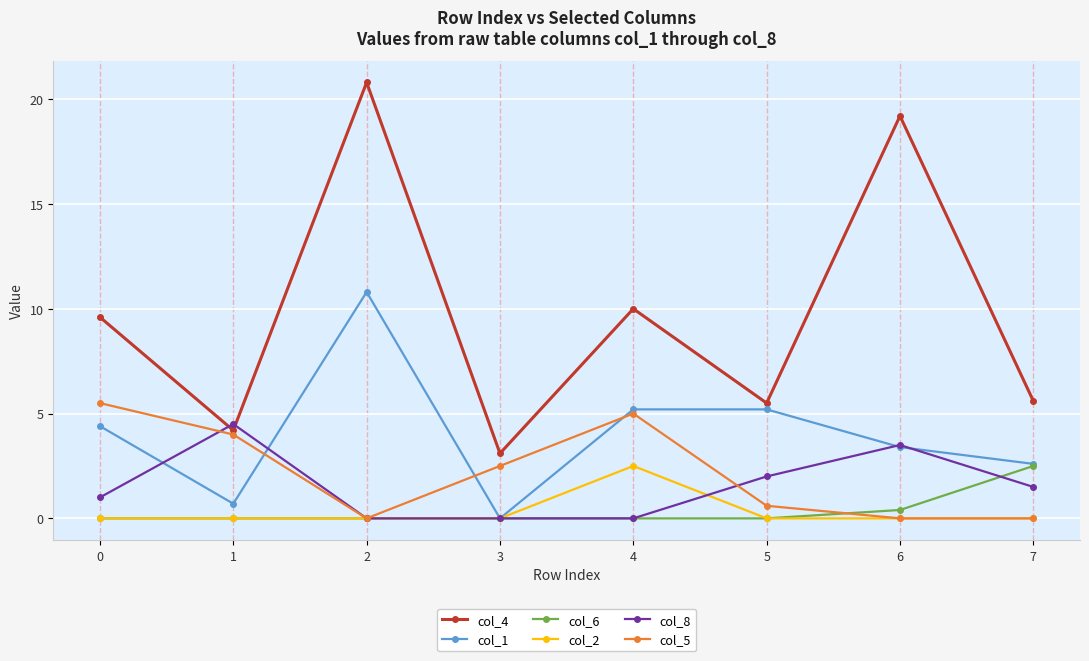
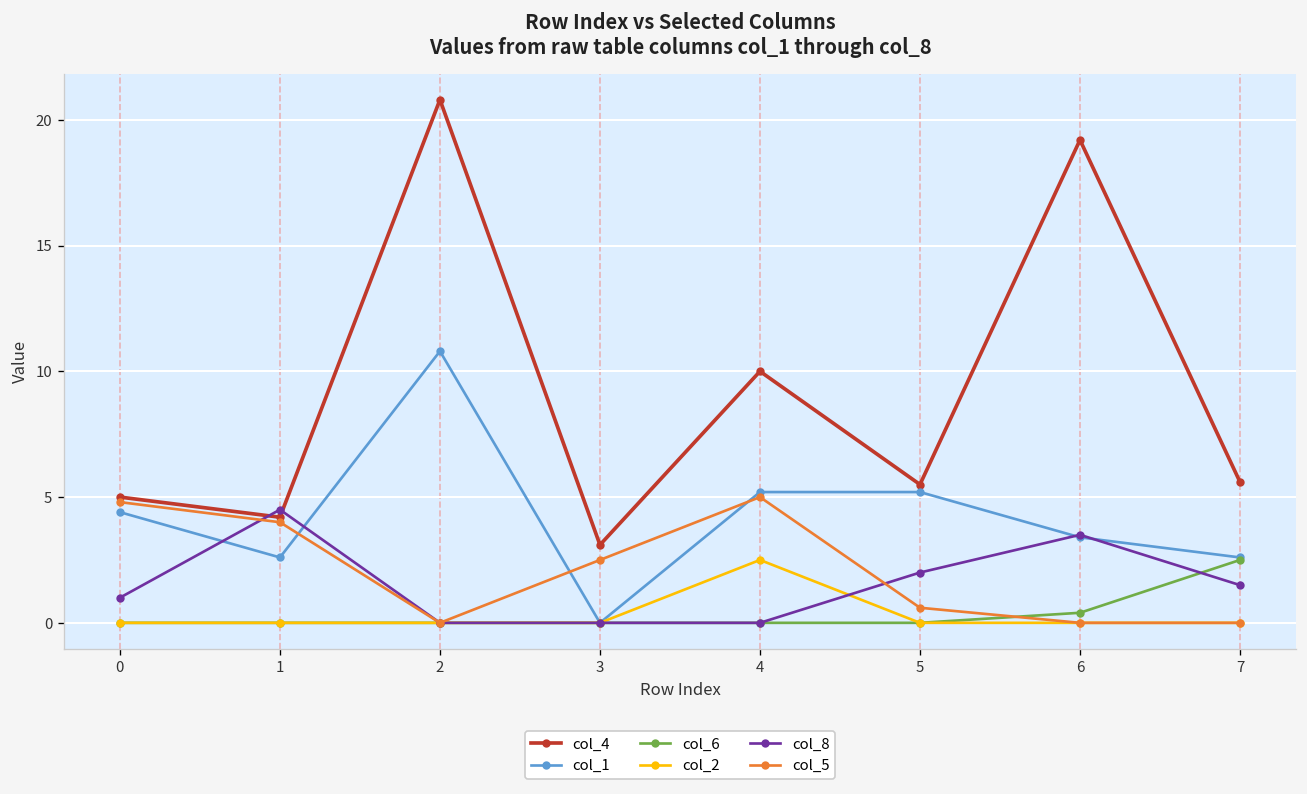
col_4, 0: 9.6 -> 5.0
col_5, 0: 5.5 -> 4.8
col_1, 1: 0.7 -> 2.6
